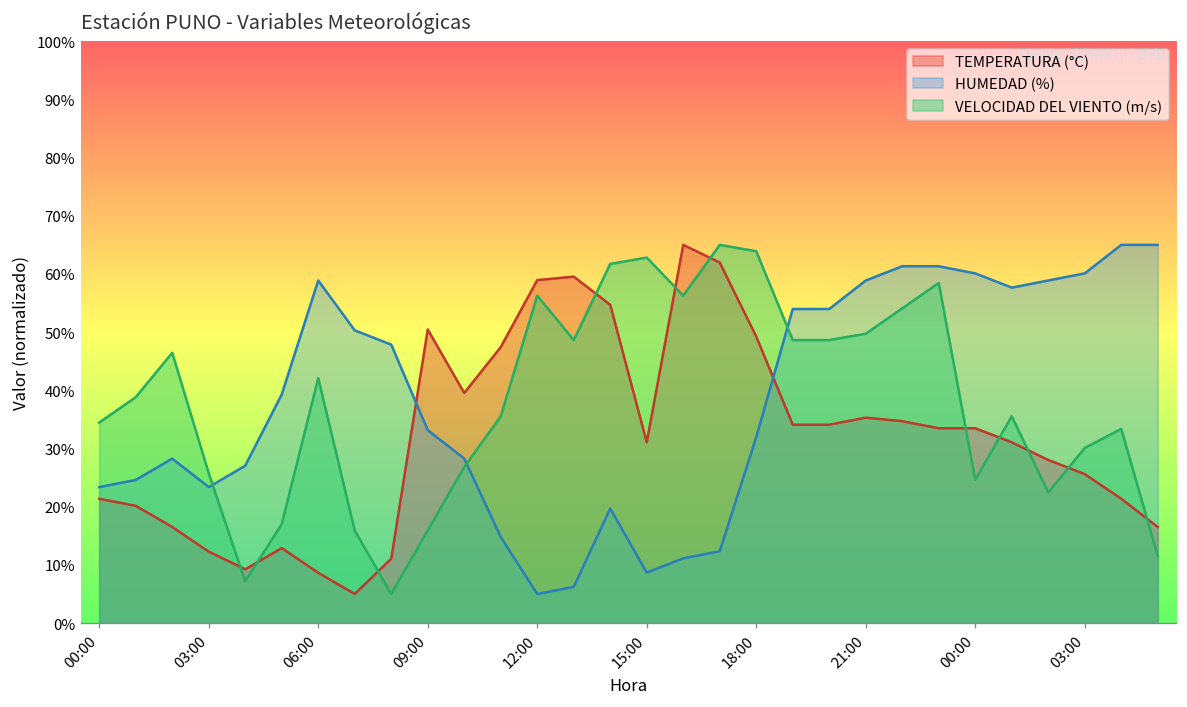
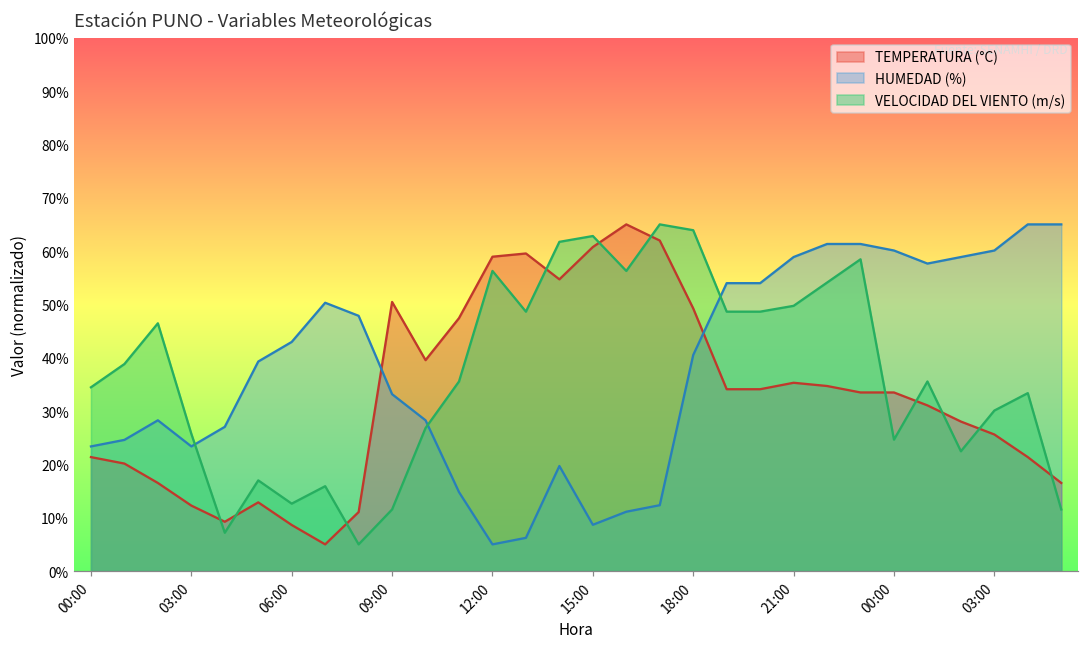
HUMEDAD (%), 06:00: 59% -> 43%
VELOCIDAD DEL VIENTO (m/s), 06:00: 42% -> 13%
VELOCIDAD DEL VIENTO (m/s), 09:00: 16% -> 12%
TEMPERATURA (°C), 15:00: 31% -> 61%
HUMEDAD (%), 18:00: 32% -> 41%
